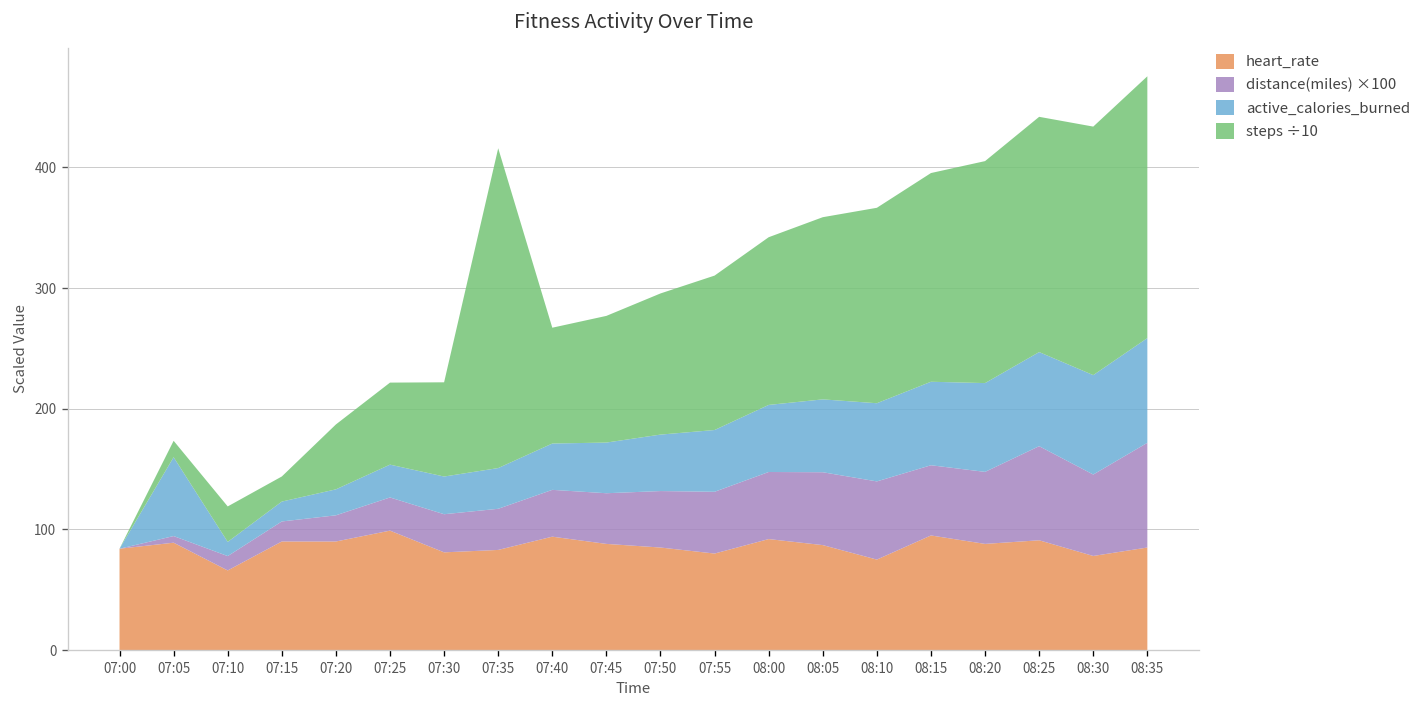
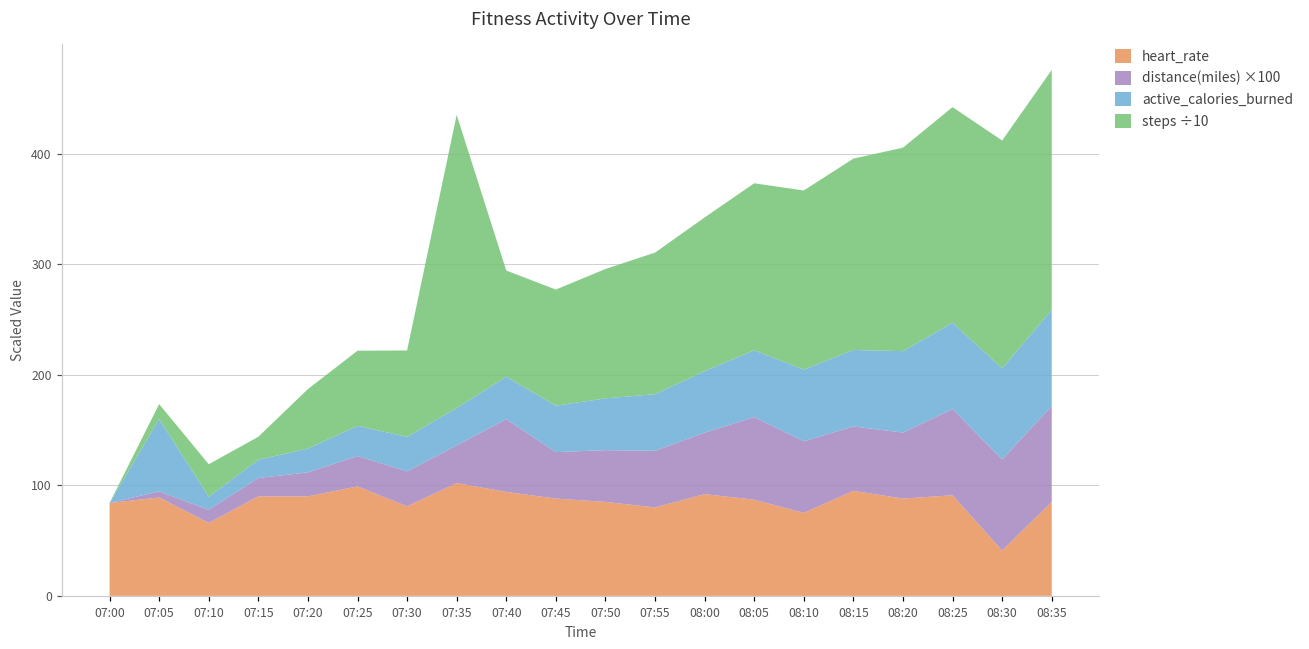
heart_rate, 07:35: 83 -> 102
distance(miles) ×100, 07:40: 39 -> 66
distance(miles) ×100, 08:05: 60 -> 75
heart_rate, 08:30: 78 -> 41
distance(miles) ×100, 08:30: 68 -> 82
